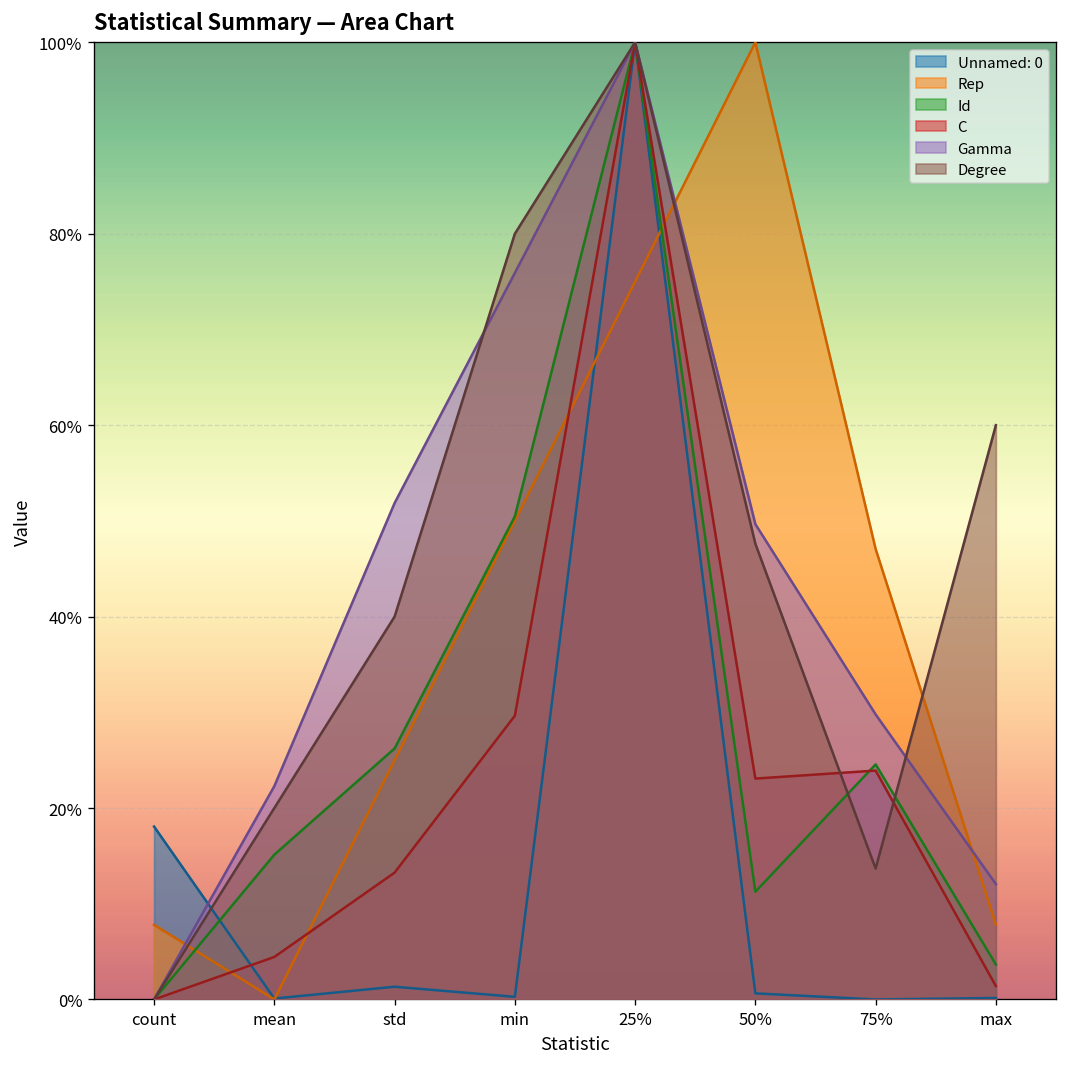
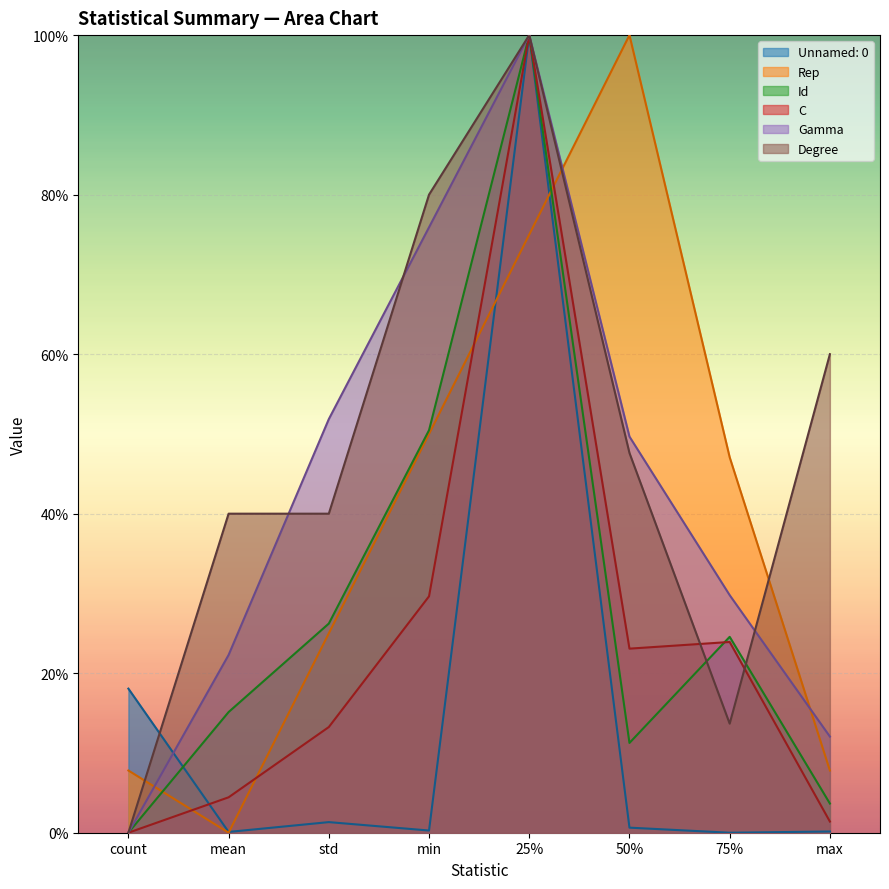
Degree, mean: 20% -> 40%
